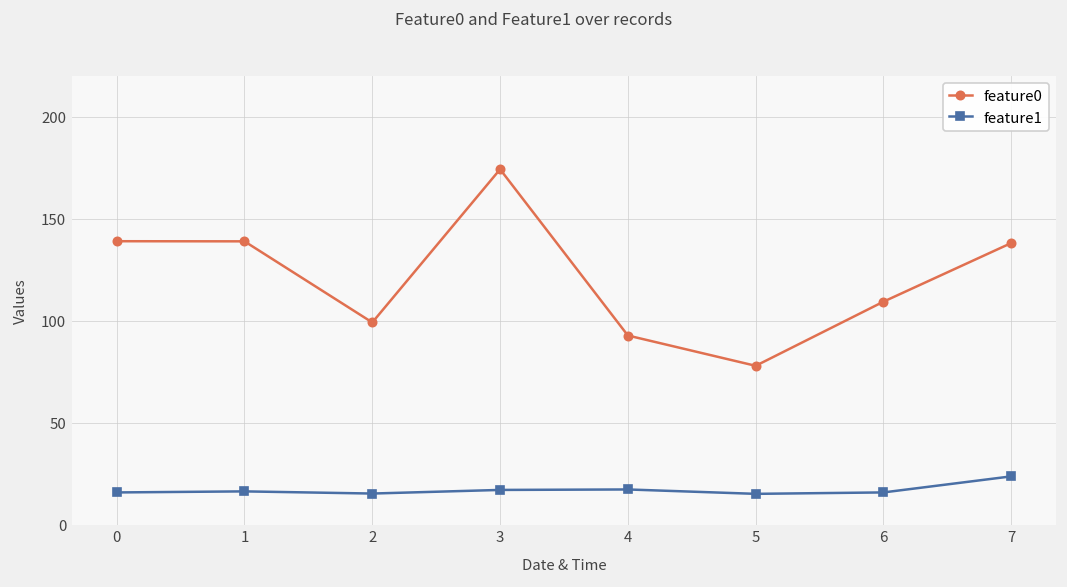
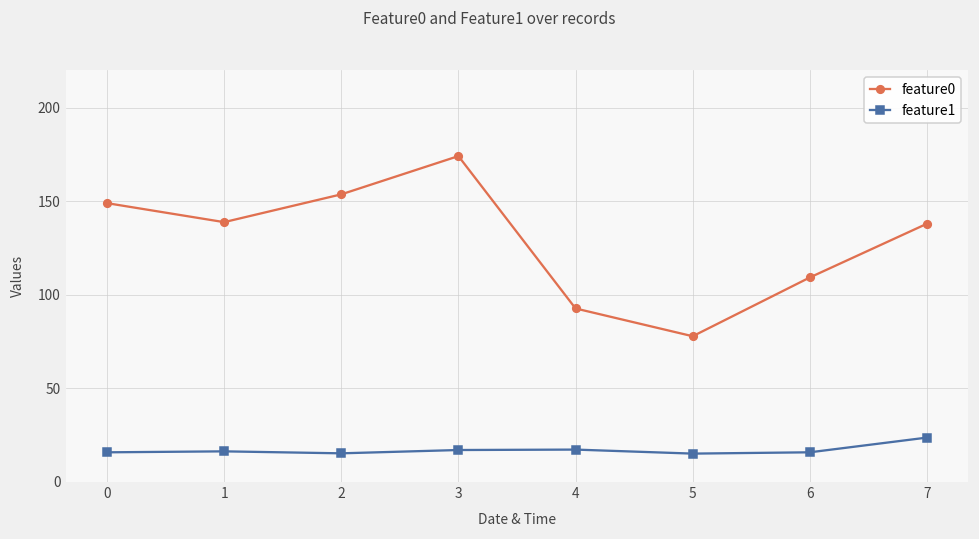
feature0, 0: 139 -> 149
feature0, 2: 99 -> 154
